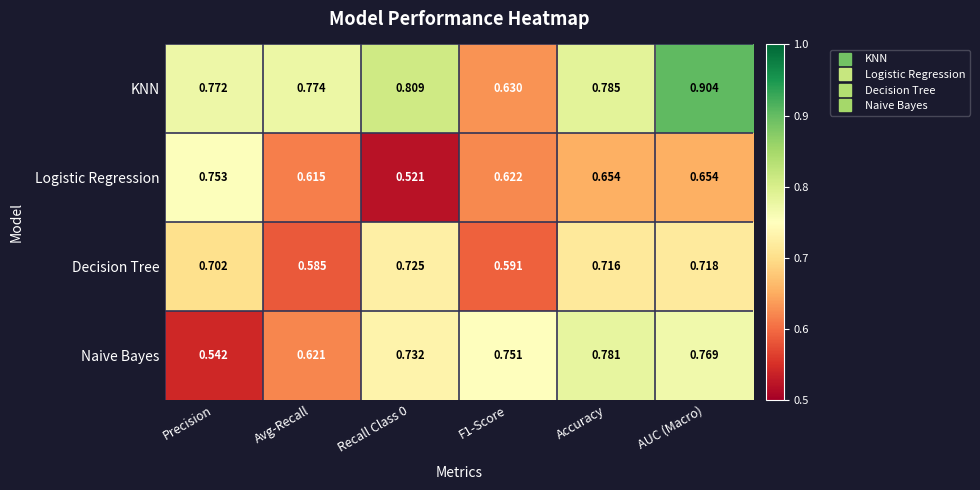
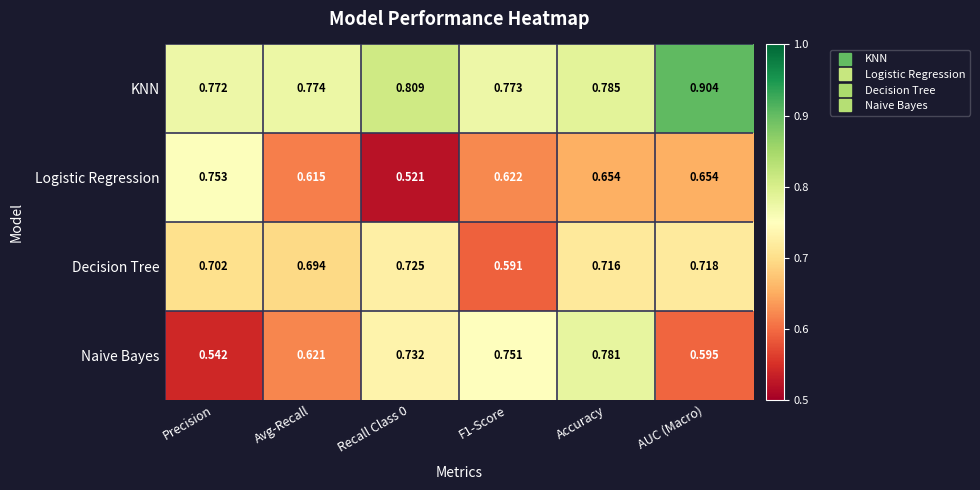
KNN, F1-Score: 0.630 -> 0.773
Decision Tree, Avg-Recall: 0.585 -> 0.694
Naive Bayes, AUC (Macro): 0.769 -> 0.595
